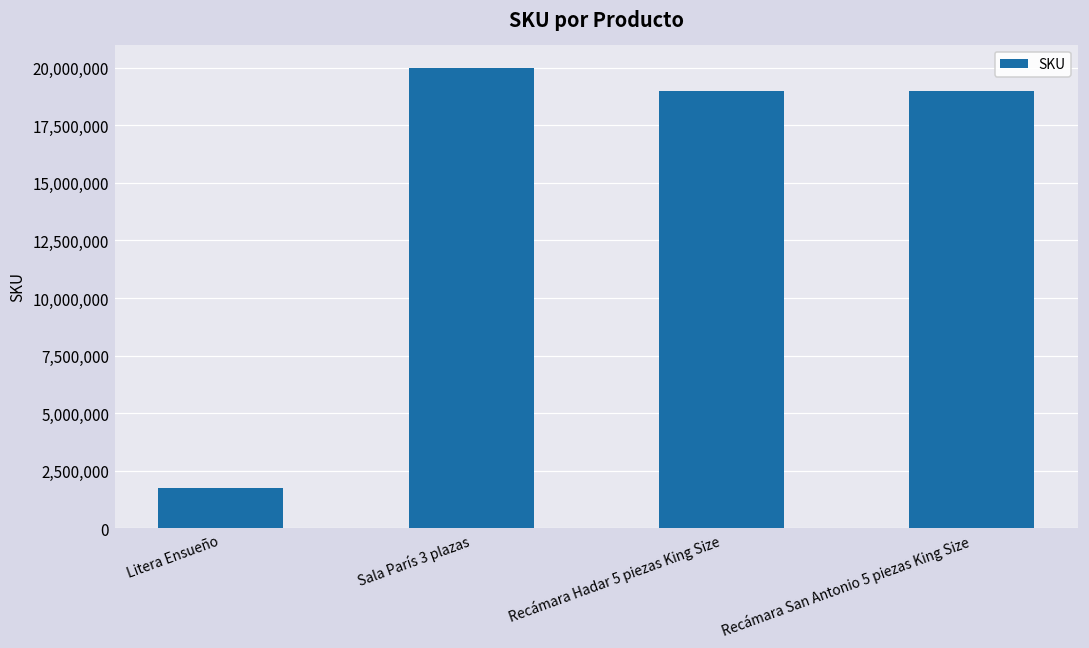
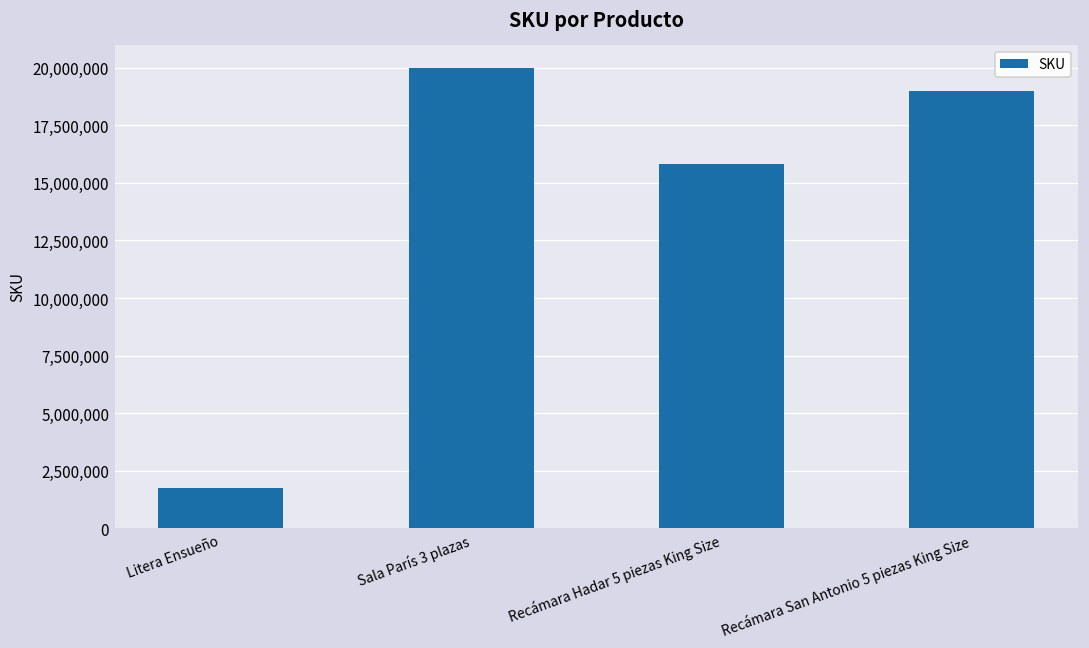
Recámara Hadar 5 piezas King Size: 19,000,000 -> 15,800,000
